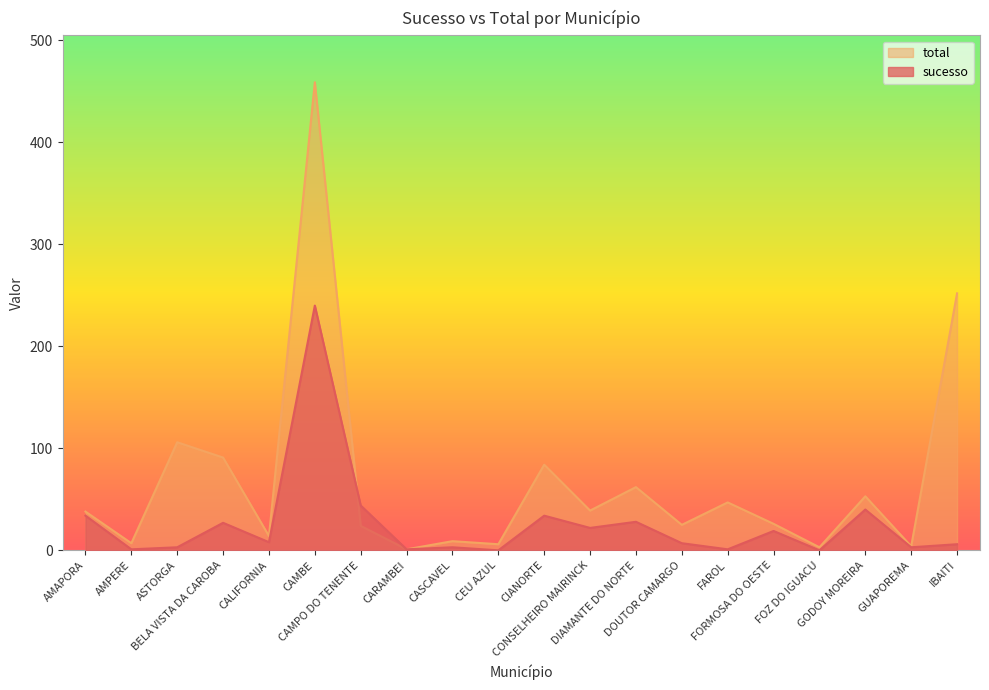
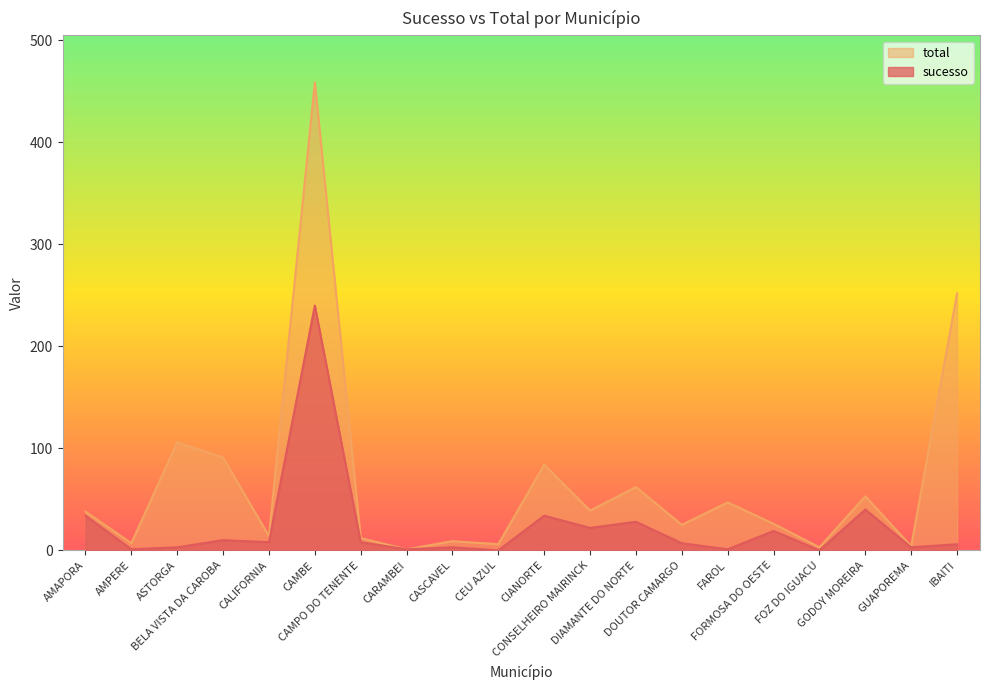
sucesso, BELA VISTA DA CAROBA: 27 -> 10
total, CAMPO DO TENENTE: 24 -> 12
sucesso, CAMPO DO TENENTE: 44 -> 8
